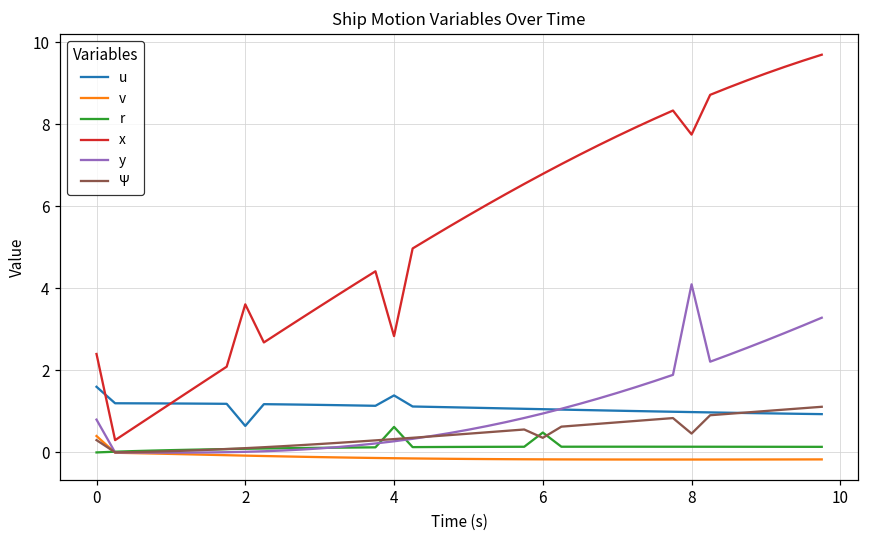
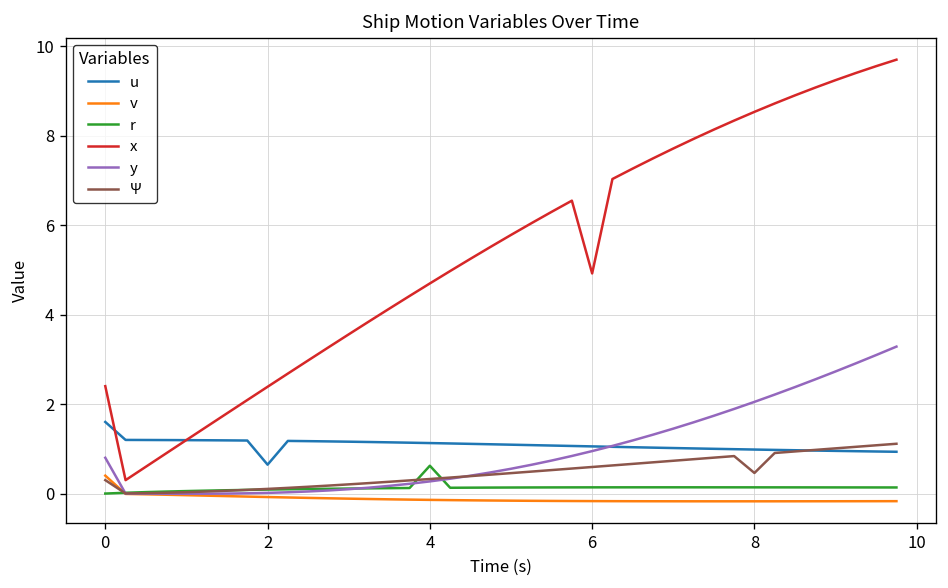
x, 2: 3.6 -> 2.4
u, 4: 1.4 -> 1.1
x, 4: 2.8 -> 4.7
r, 6: 0.5 -> 0.1
x, 6: 6.8 -> 4.9
Ψ, 6: 0.4 -> 0.6
x, 8: 7.7 -> 8.5
y, 8: 4.1 -> 2.0
